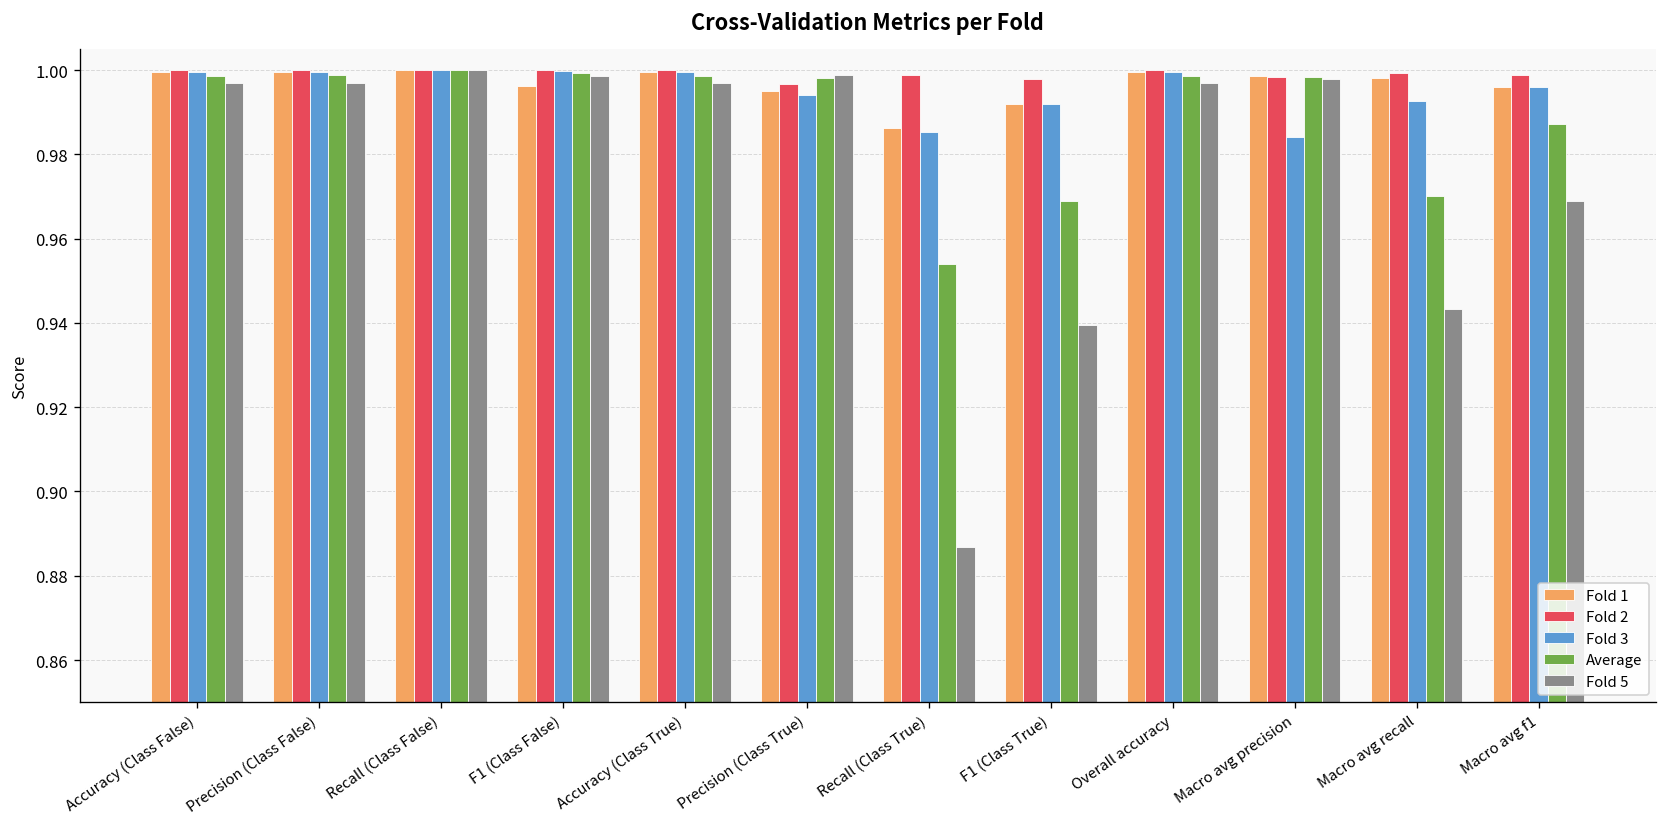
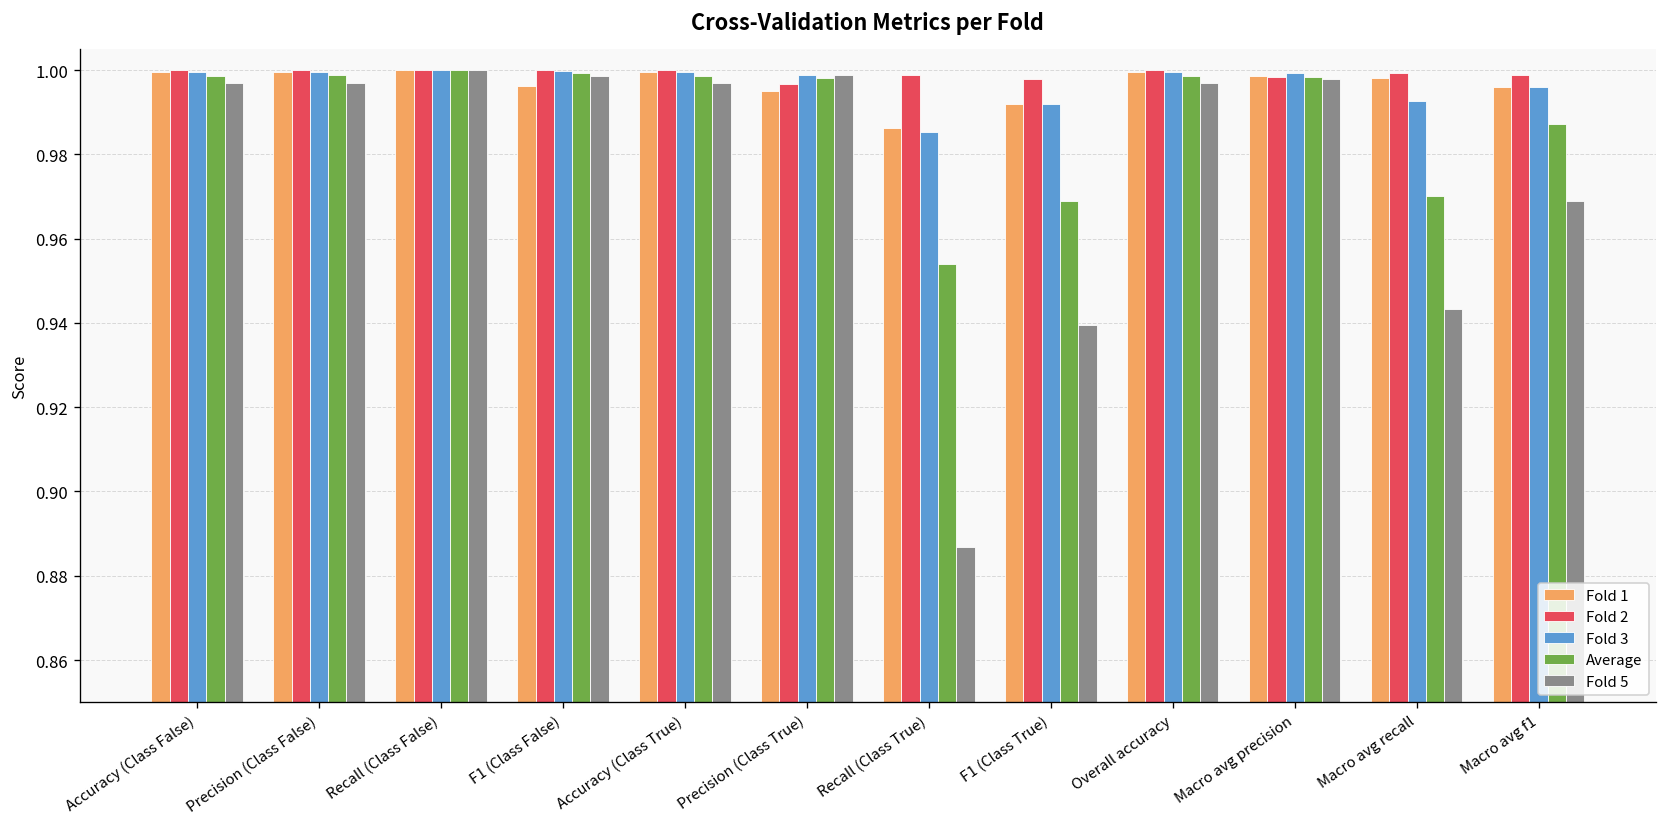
Fold 3, Precision (Class True): 0.994 -> 0.999
Fold 3, Macro avg precision: 0.984 -> 0.999
